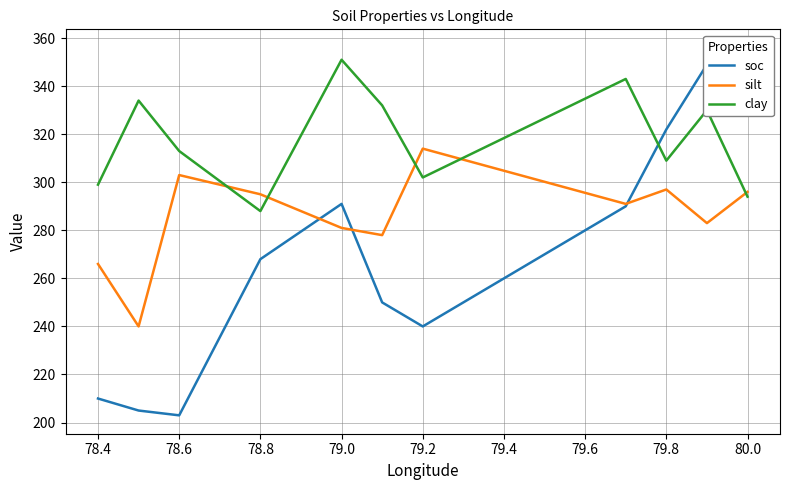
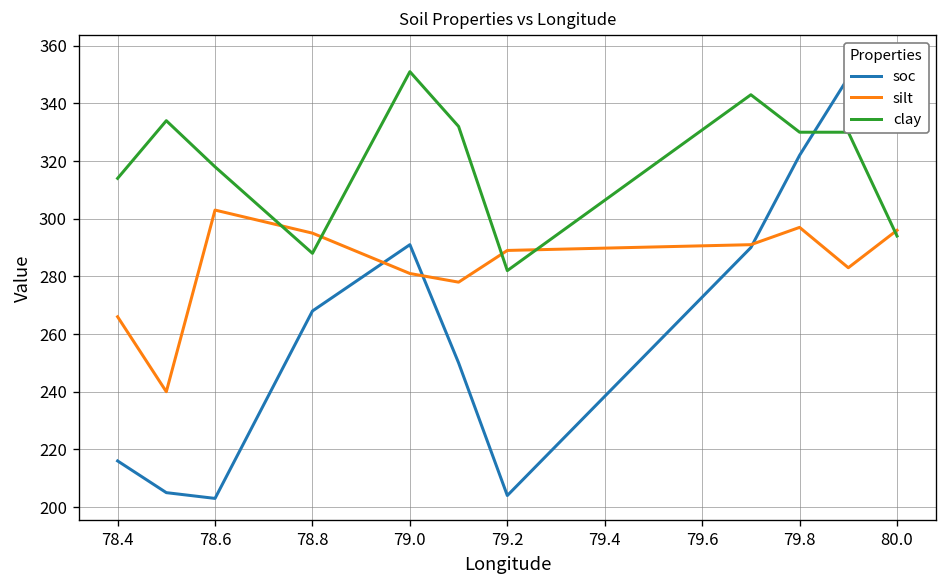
soc, 78.4: 210 -> 216
clay, 78.4: 299 -> 314
clay, 78.6: 313 -> 318
soc, 79.2: 240 -> 204
silt, 79.2: 314 -> 289
clay, 79.2: 302 -> 282
clay, 79.8: 309 -> 330
